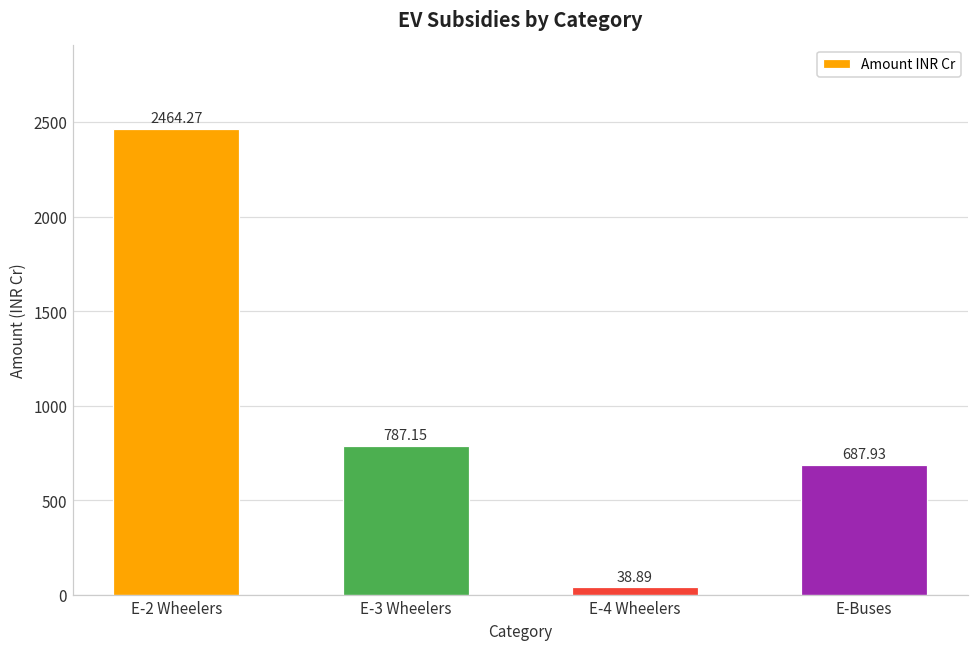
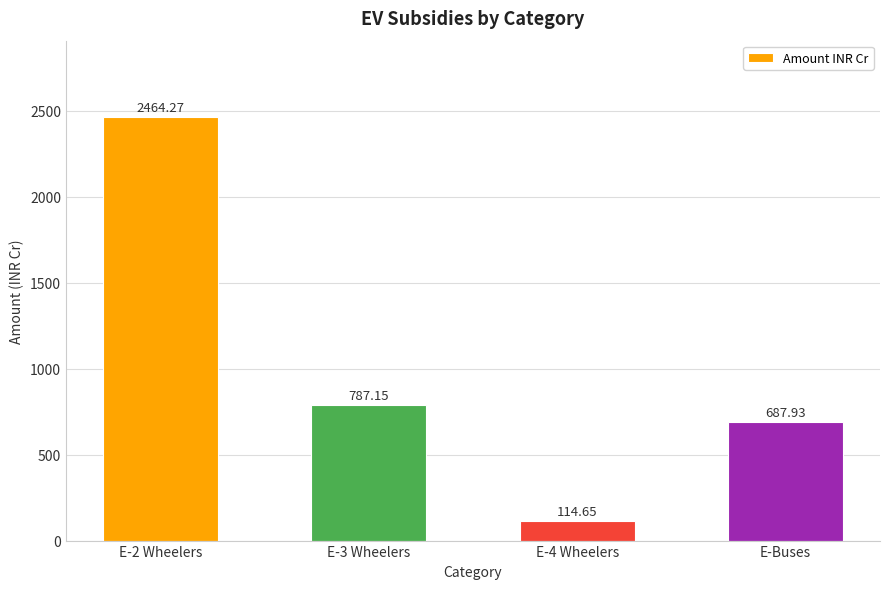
E-4 Wheelers: 38.89 -> 114.65
